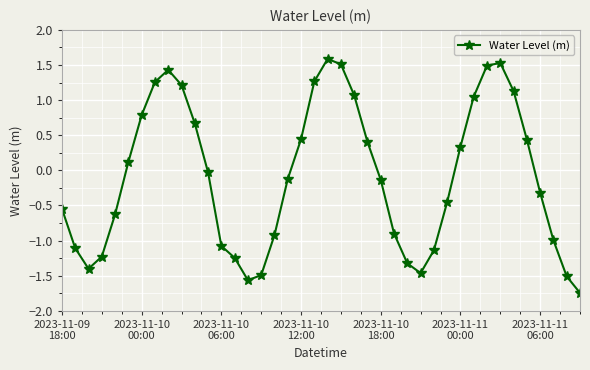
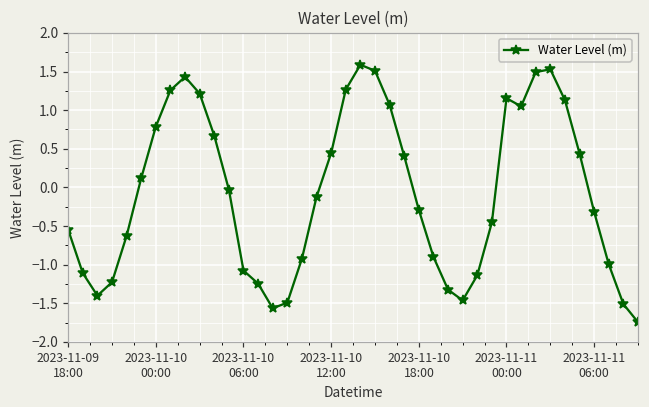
2023-11-10 18:00: -0.1 -> -0.3
2023-11-11 00:00: 0.3 -> 1.2
